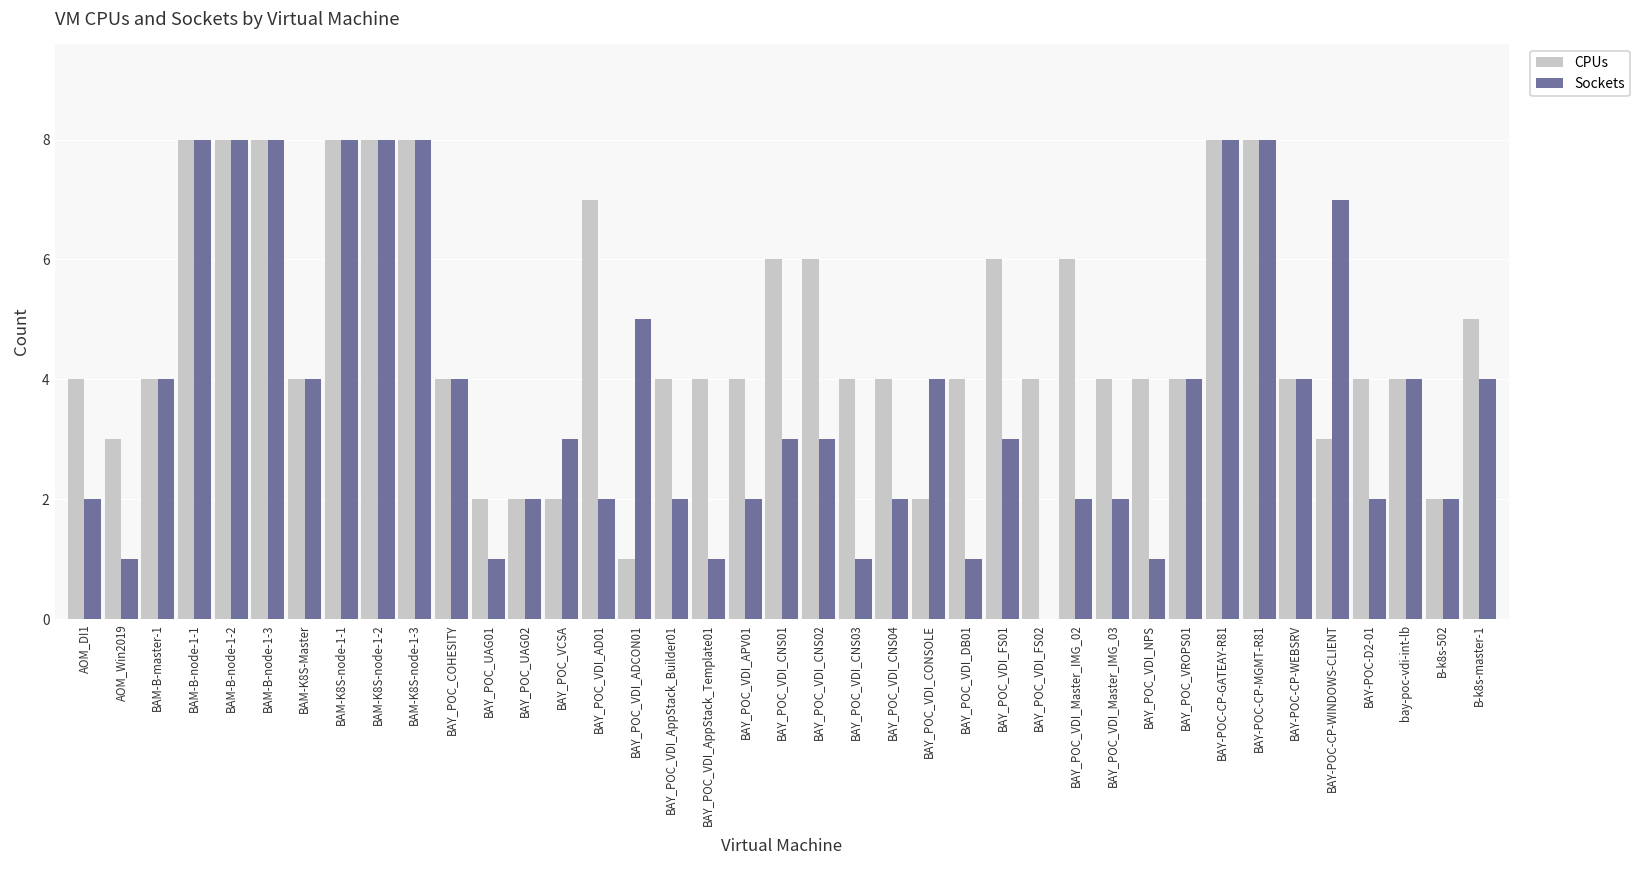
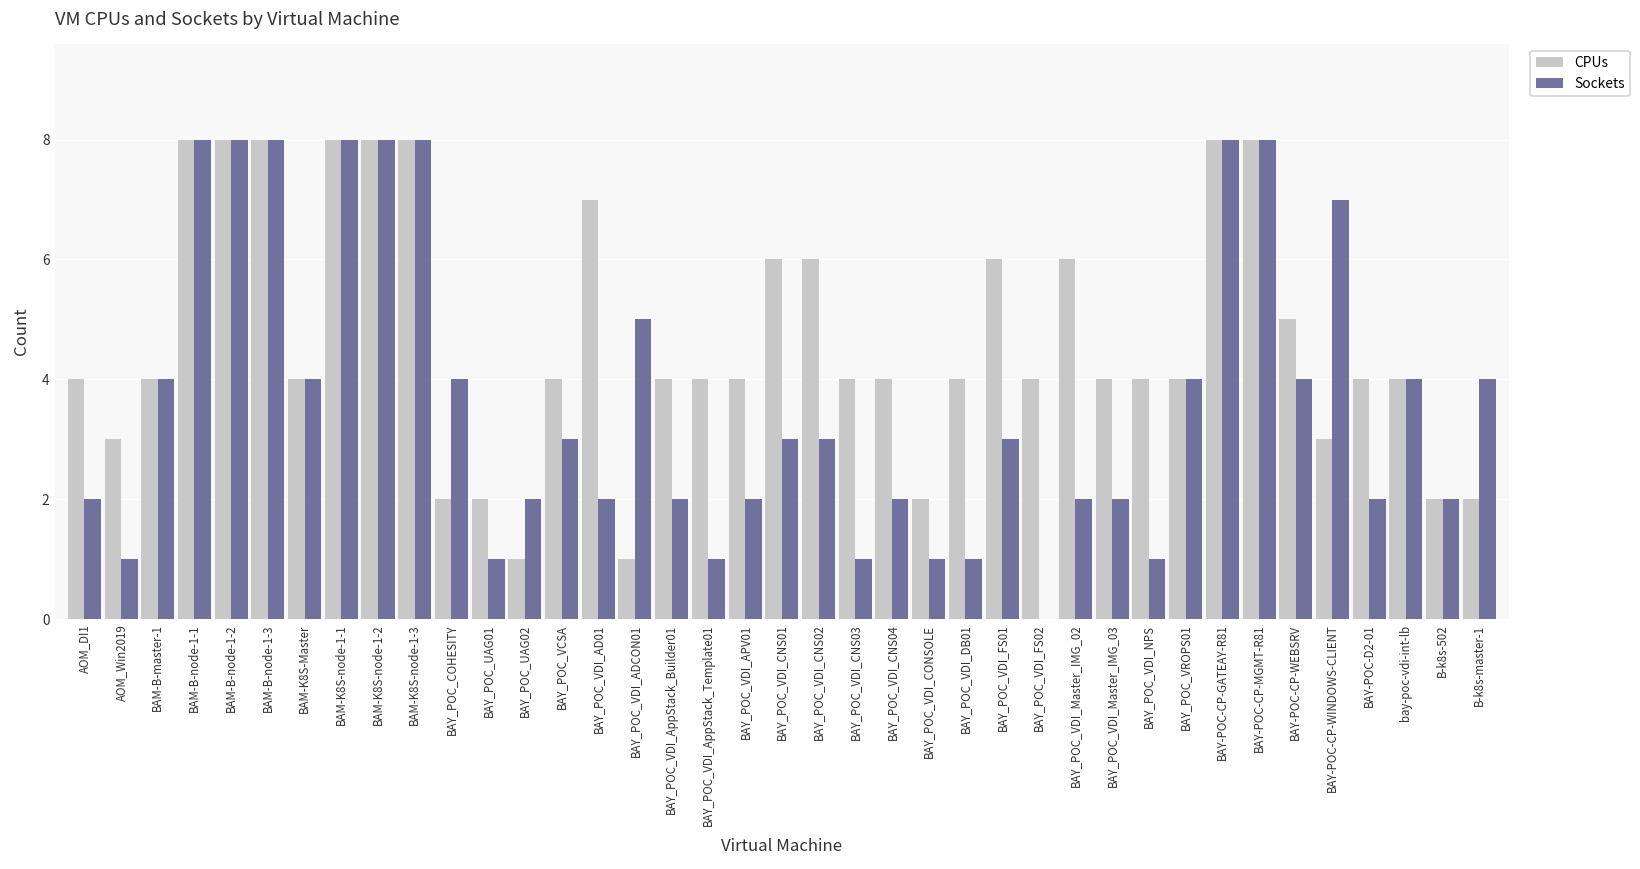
CPUs, BAY_POC_COHESITY: 4 -> 2
CPUs, BAY_POC_UAG02: 2 -> 1
CPUs, BAY_POC_VCSA: 2 -> 4
Sockets, BAY_POC_VDI_CONSOLE: 4 -> 1
CPUs, BAY-POC-CP-WEBSRV: 4 -> 5
CPUs, B-k8s-master-1: 5 -> 2
